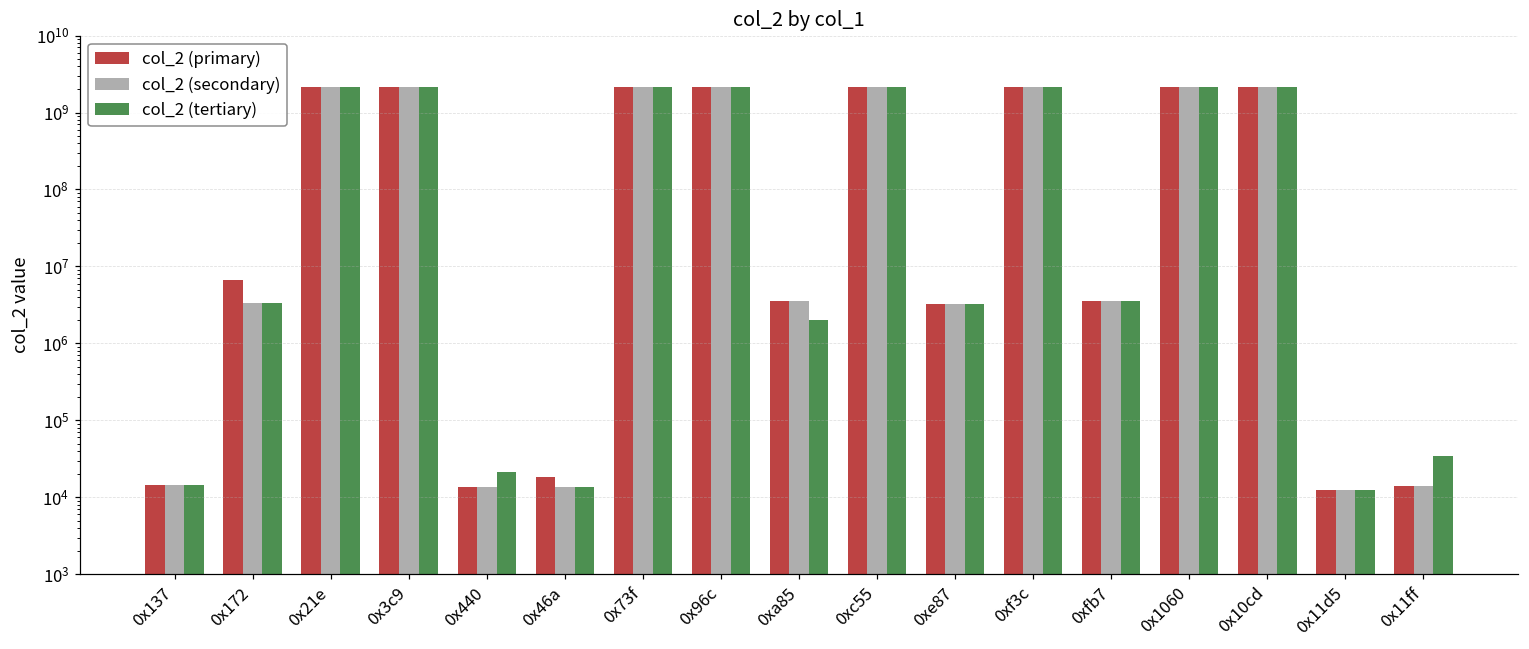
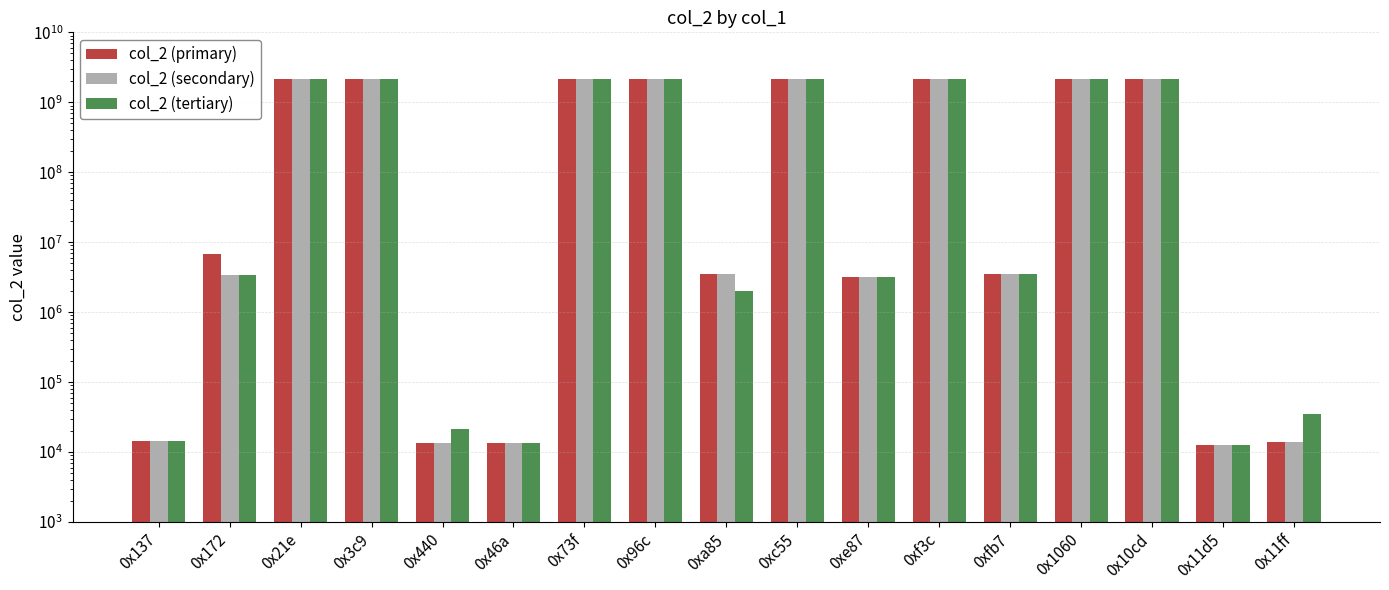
col_2 (primary), 0x46a: 18000 -> 14000
